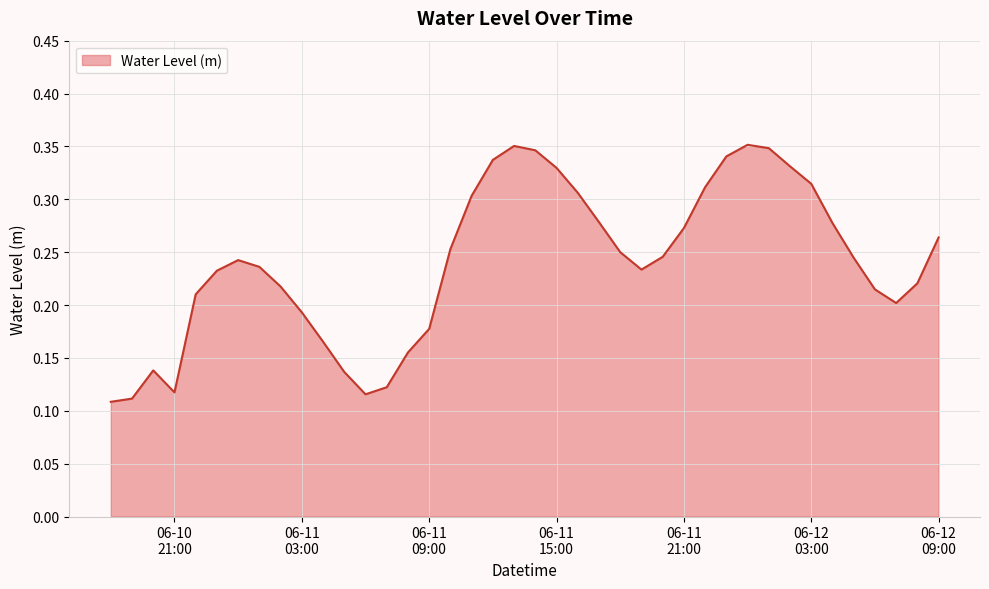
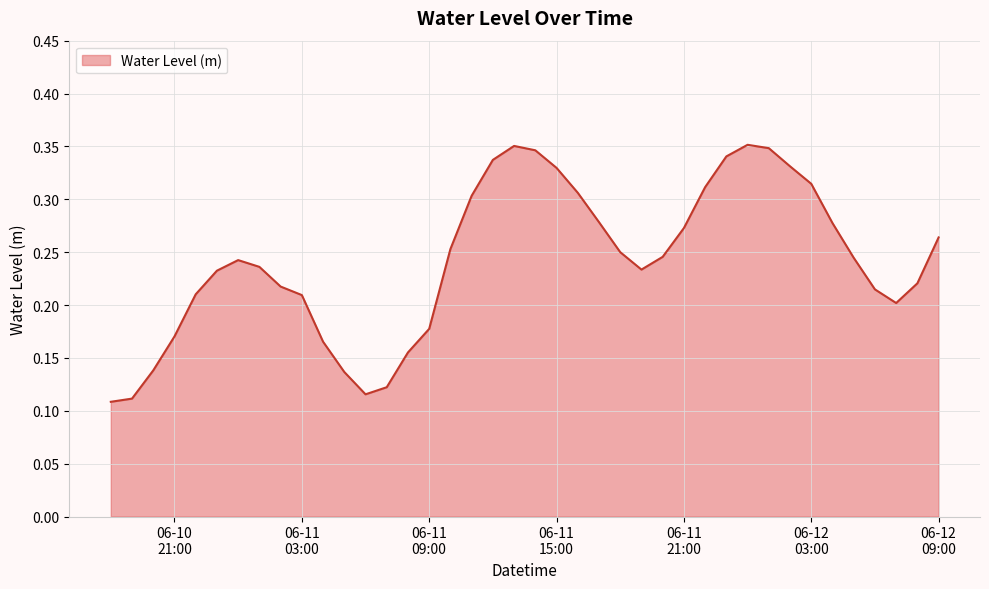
06-10 21:00: 0.117 -> 0.170
06-11 03:00: 0.193 -> 0.209
